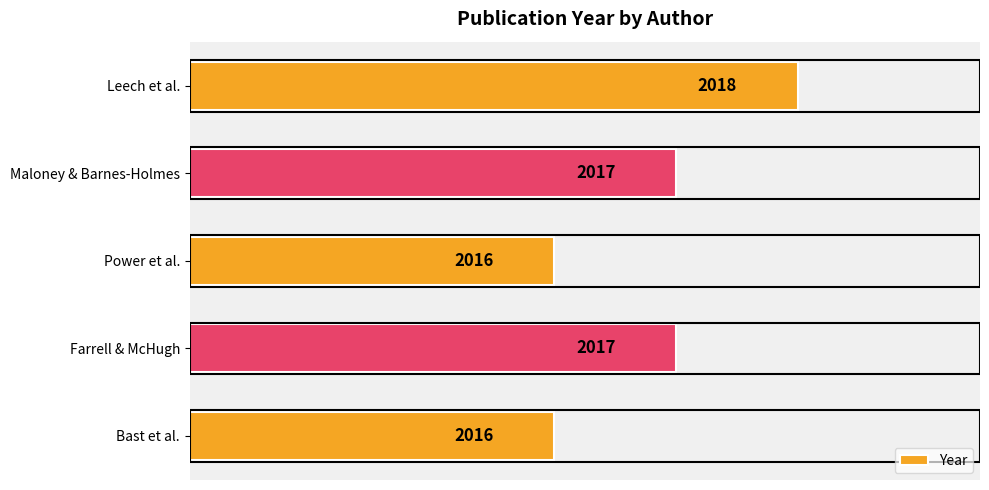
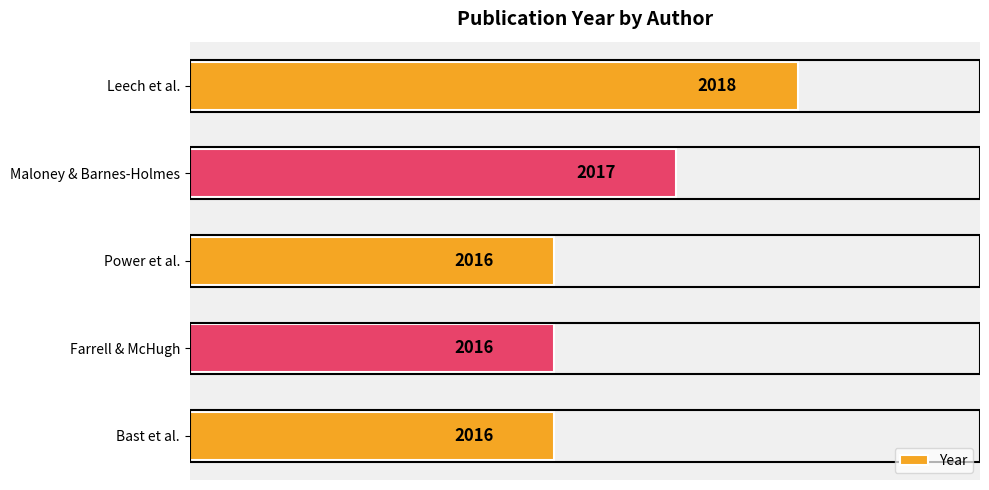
Farrell & McHugh: 2017 -> 2016
